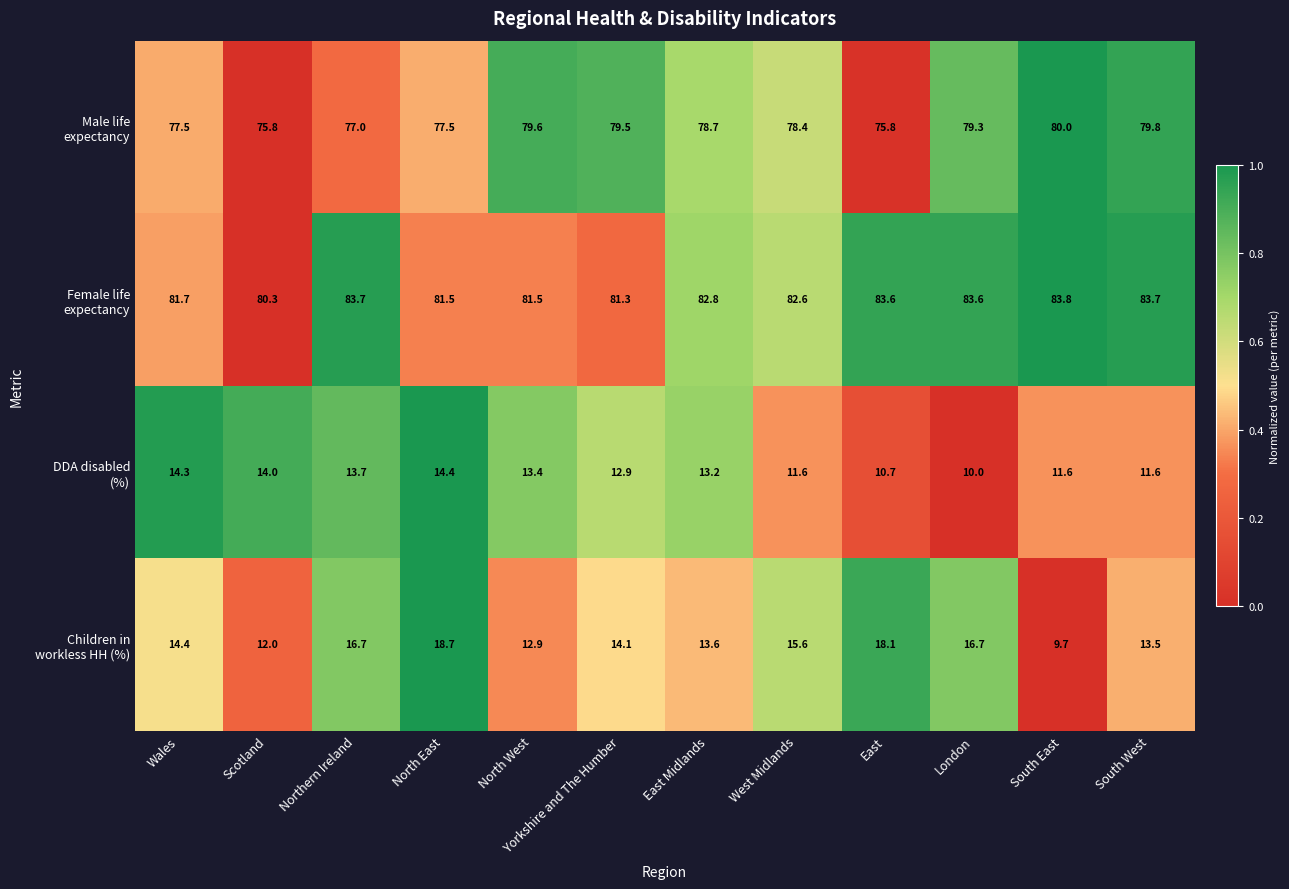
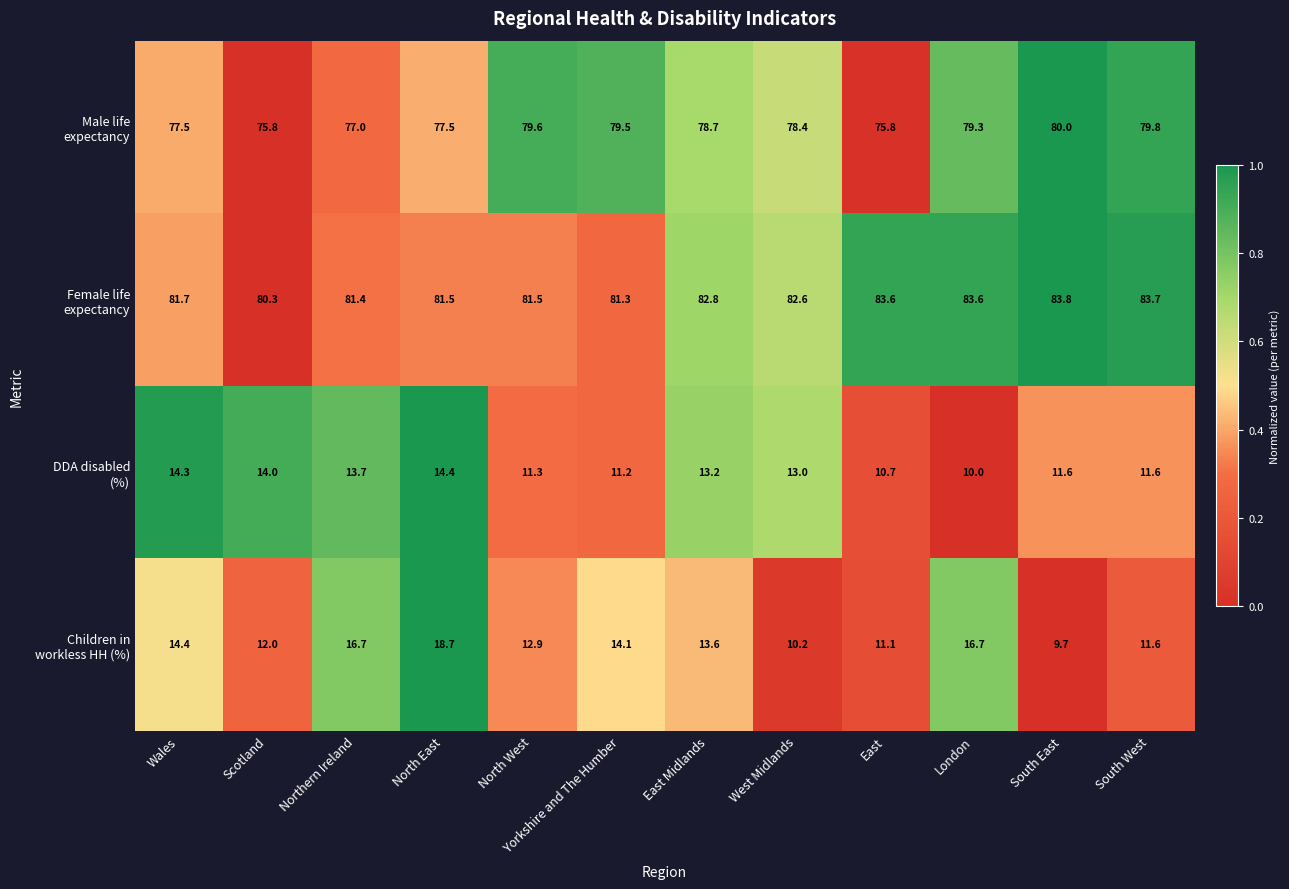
Female life expectancy, Northern Ireland: 83.7 -> 81.4
DDA disabled (%), North West: 13.4 -> 11.3
DDA disabled (%), Yorkshire and The Humber: 12.9 -> 11.2
DDA disabled (%), West Midlands: 11.6 -> 13.0
Children in workless HH (%), West Midlands: 15.6 -> 10.2
Children in workless HH (%), East: 18.1 -> 11.1
Children in workless HH (%), South West: 13.5 -> 11.6
